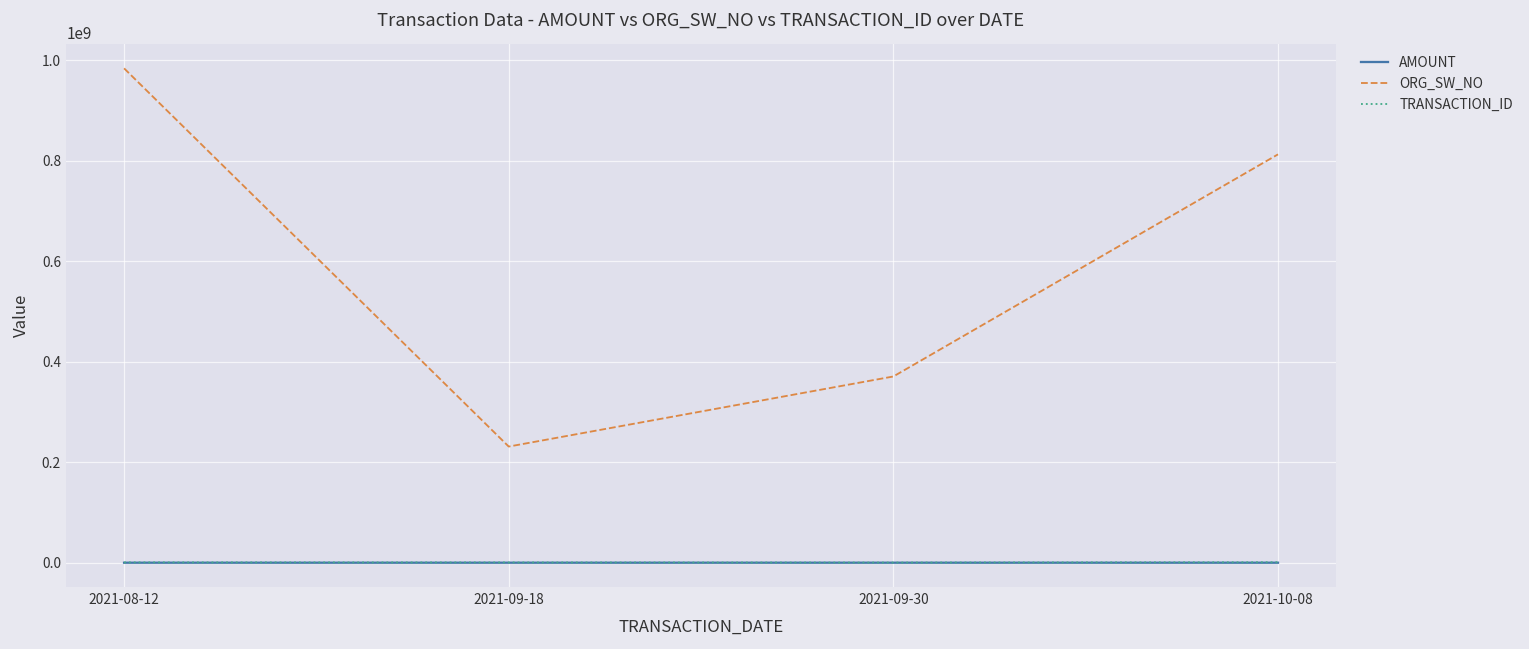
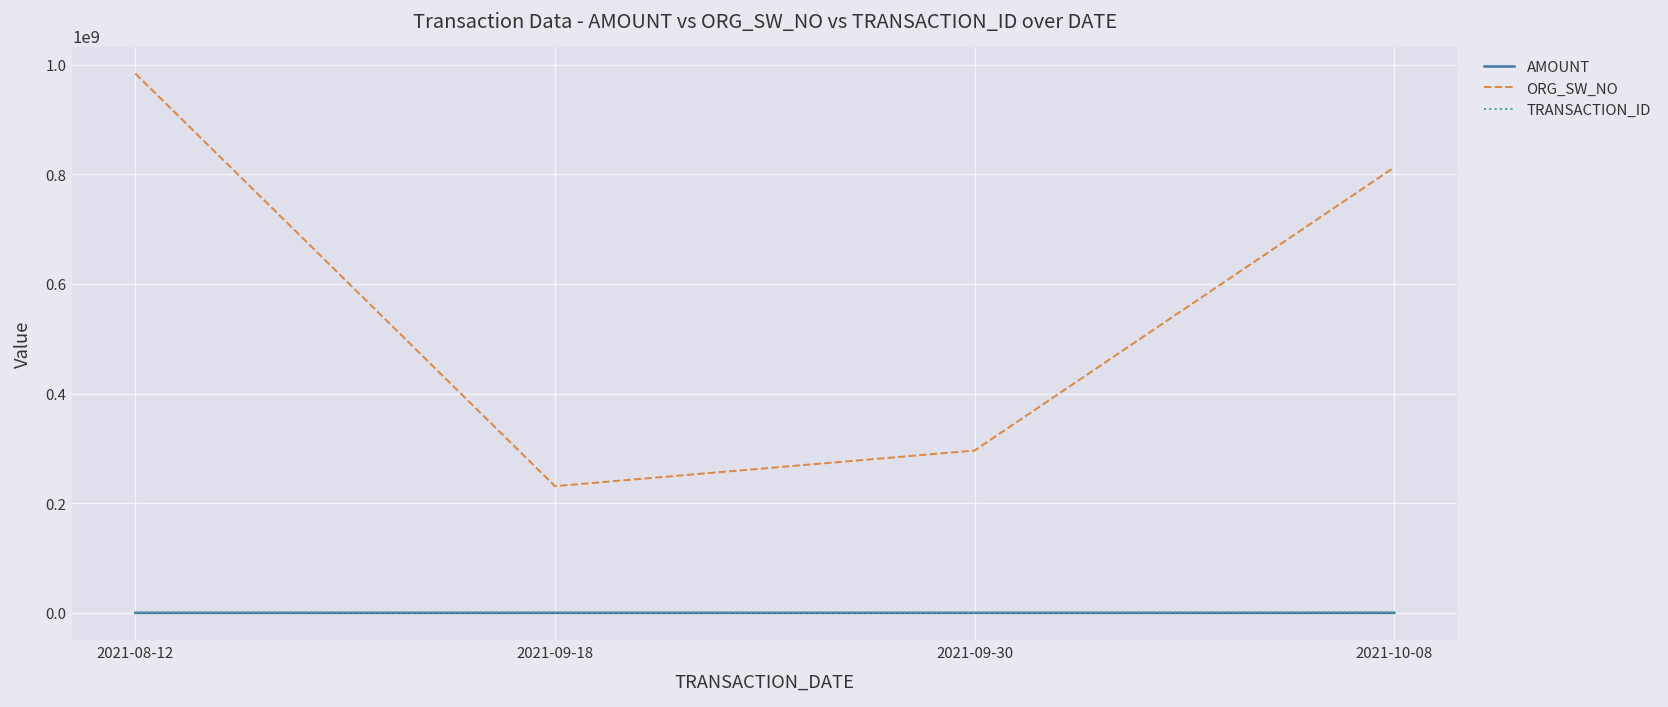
ORG_SW_NO, 2021-09-30: 370000000 -> 300000000
